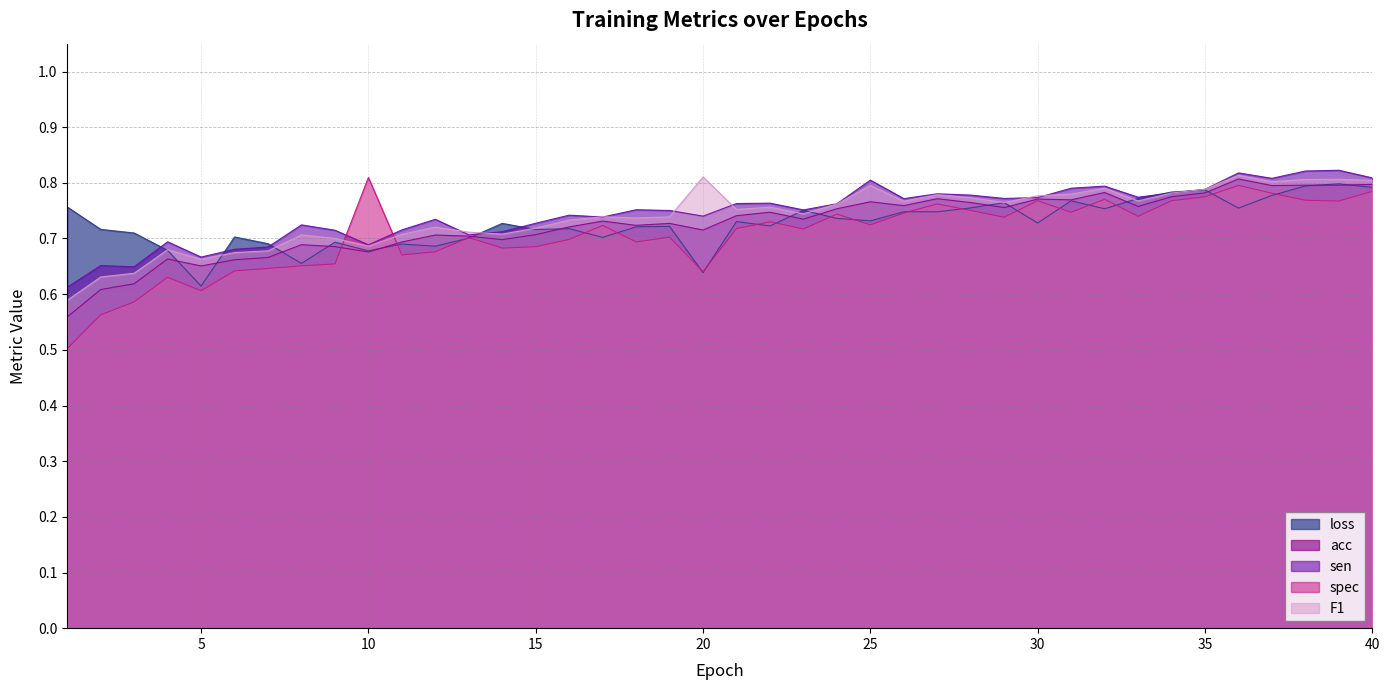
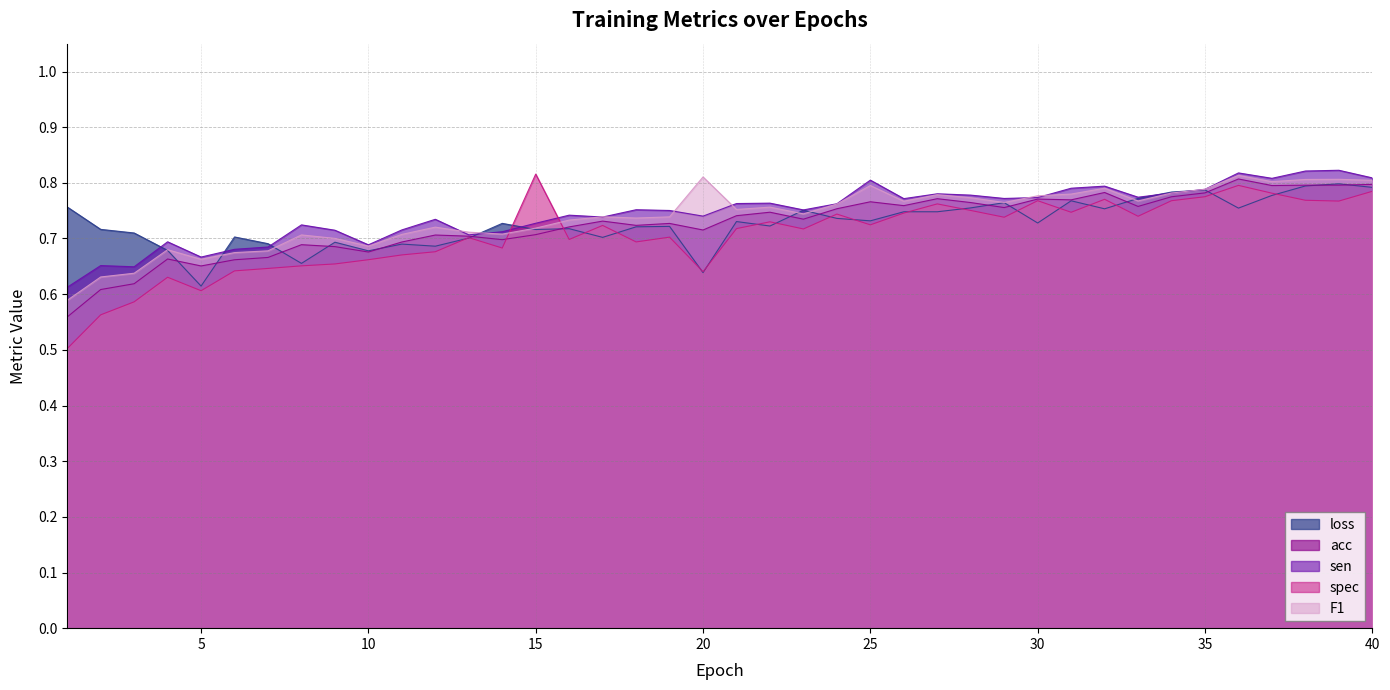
spec, 10: 0.81 -> 0.66
spec, 15: 0.69 -> 0.82
